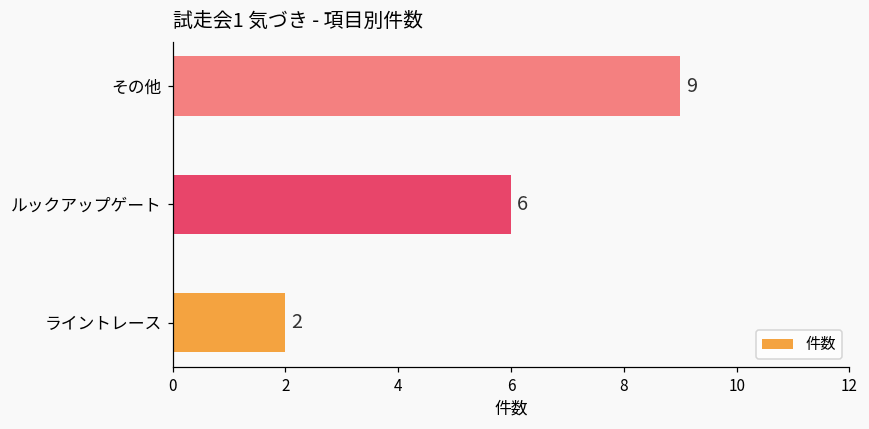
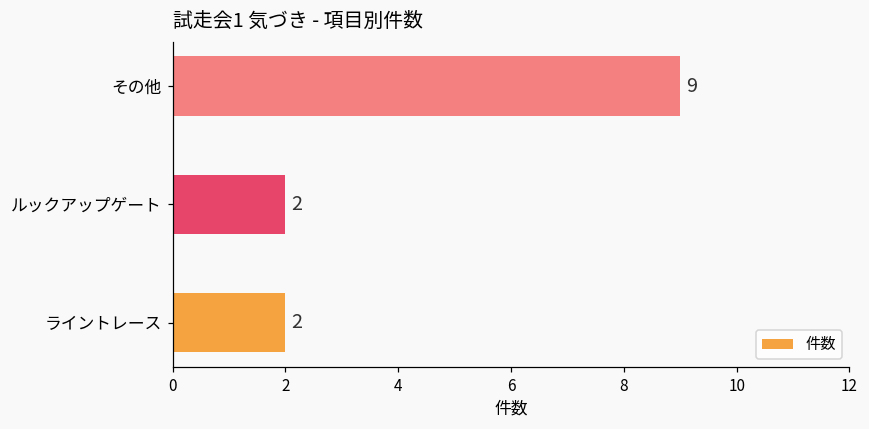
ルックアップゲート: 6 -> 2
